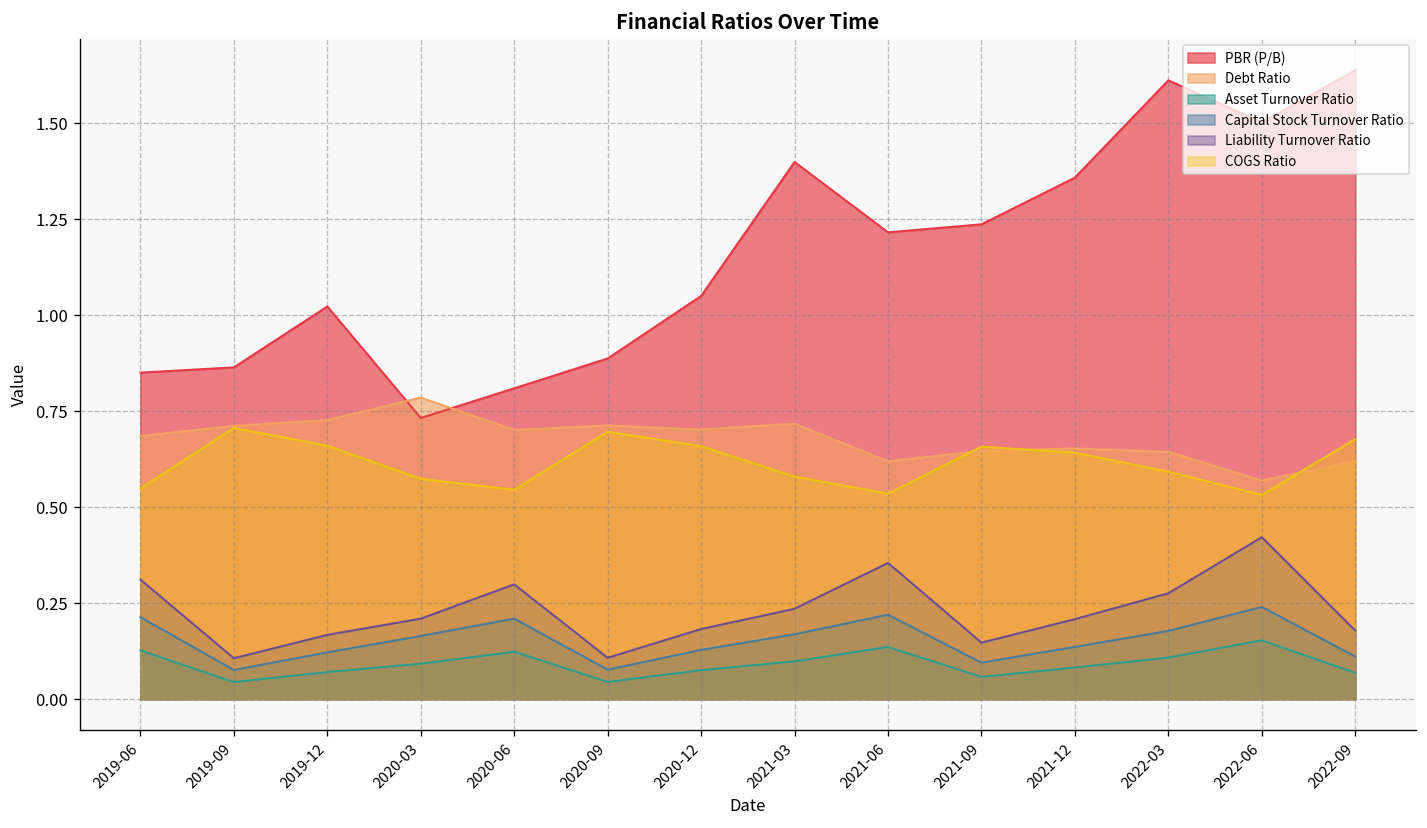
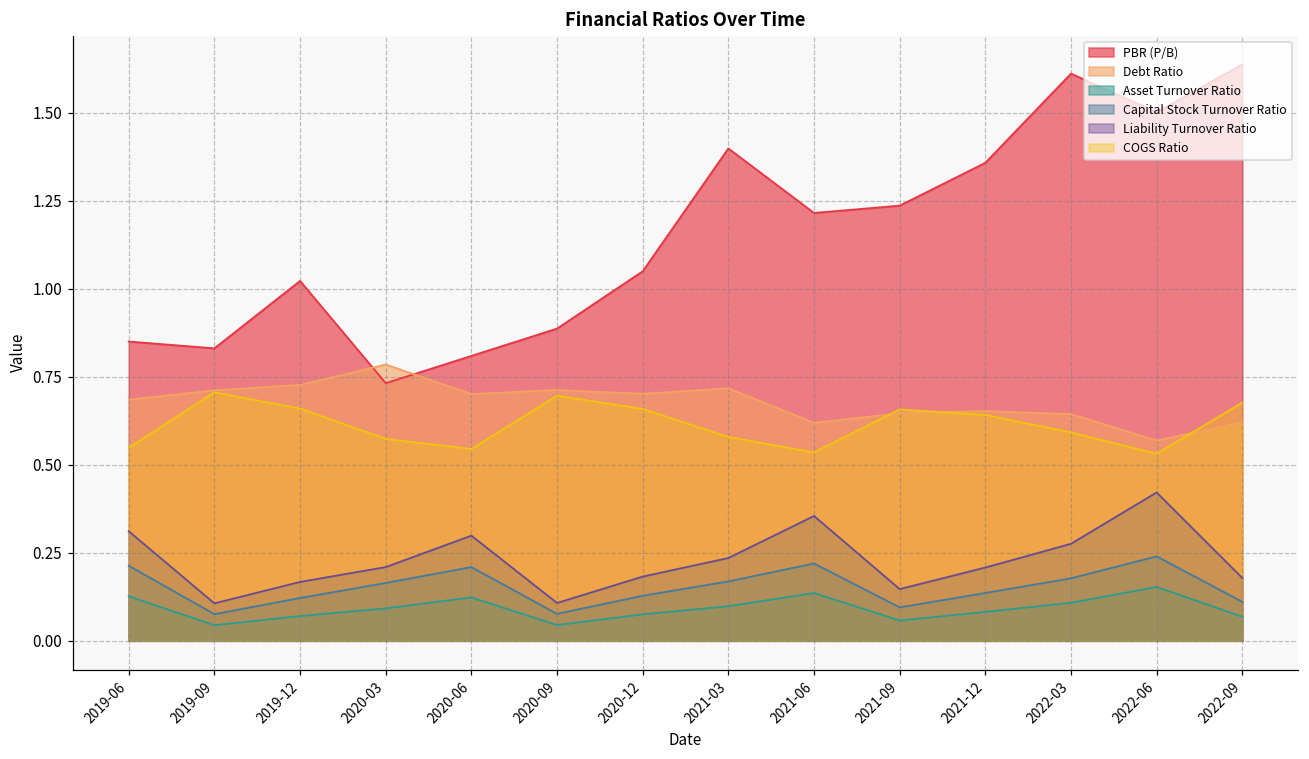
PBR (P/B), 2019-09: 0.86 -> 0.83
